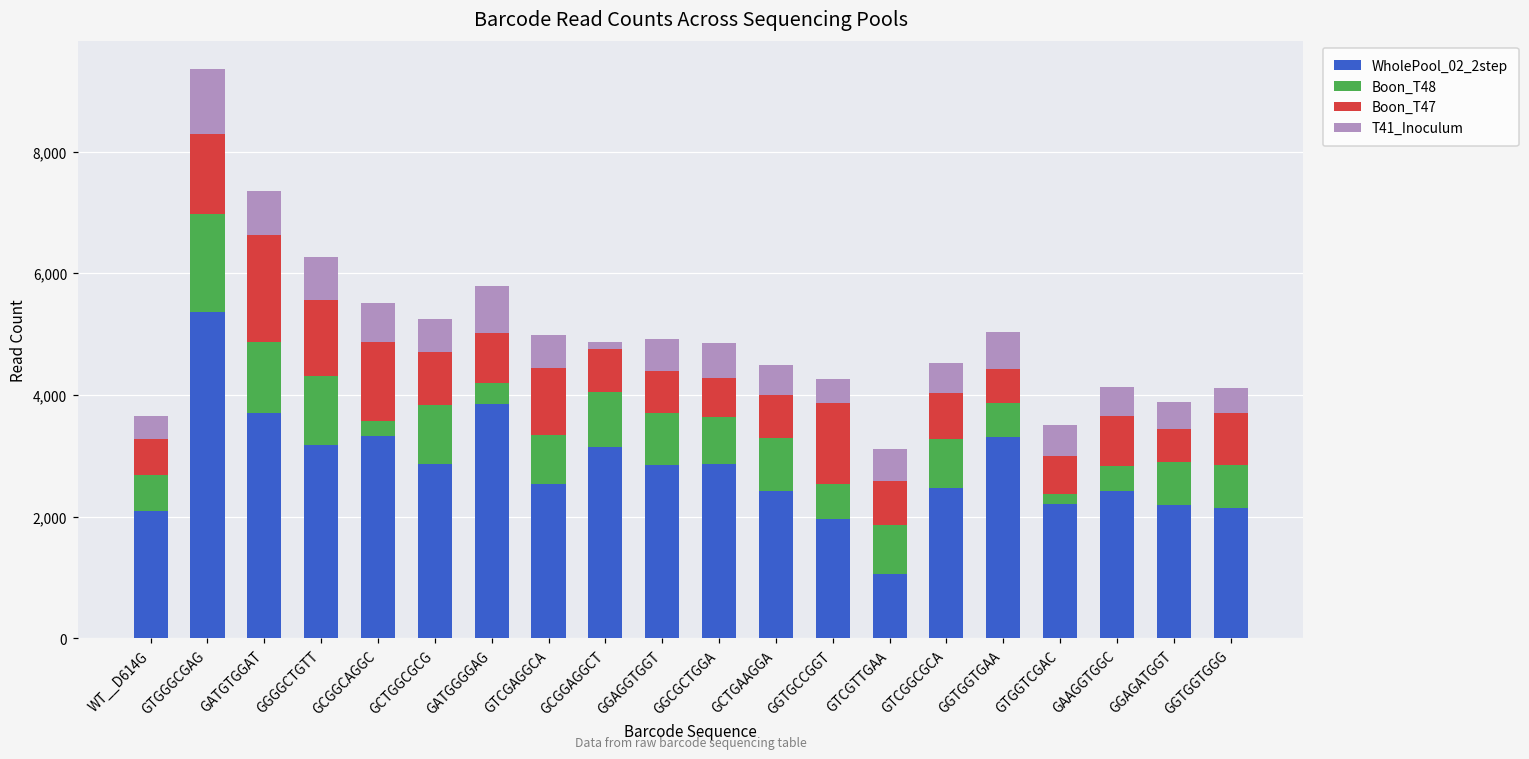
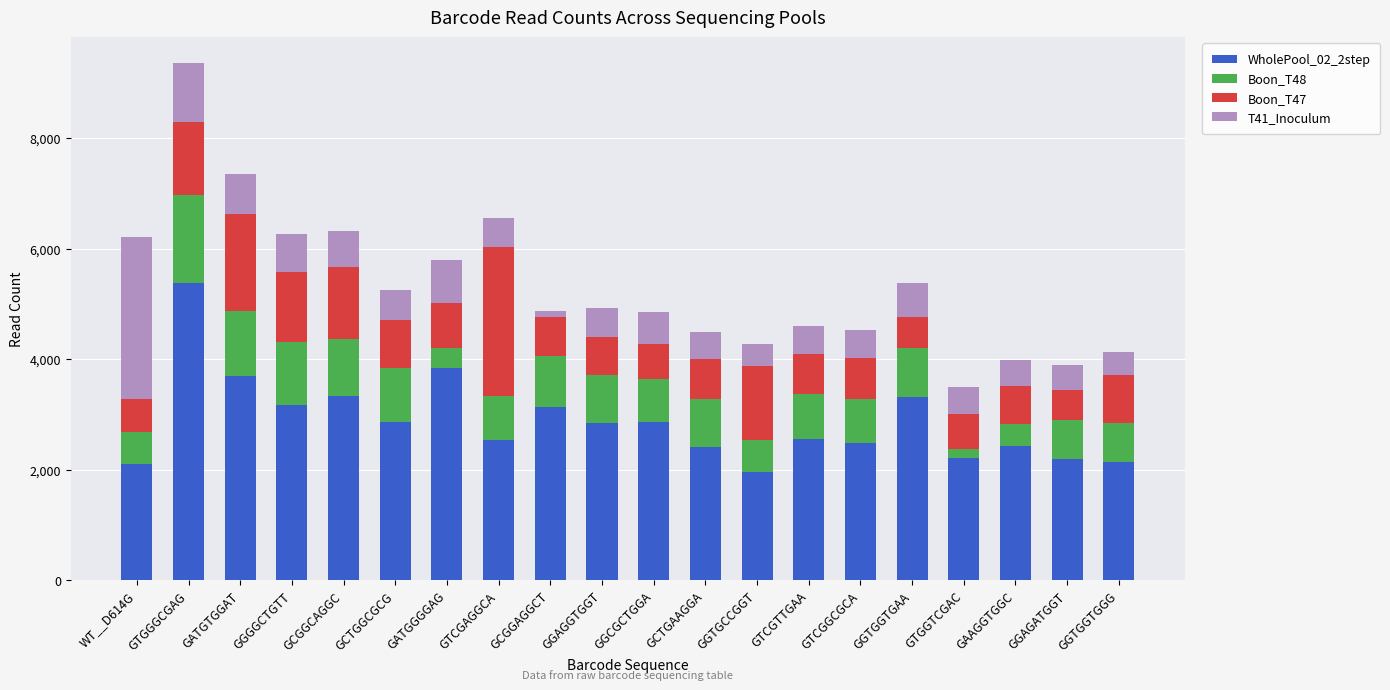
T41_Inoculum, WT__D614G: 400 -> 2,900
Boon_T48, GCGGCAGGC: 200 -> 1,000
Boon_T47, GTCGAGGCA: 1,100 -> 2,700
WholePool_02_2step, GTCGTTGAA: 1,100 -> 2,600
Boon_T48, GGTGGTGAA: 500 -> 900
Boon_T47, GAAGGTGGC: 800 -> 700
